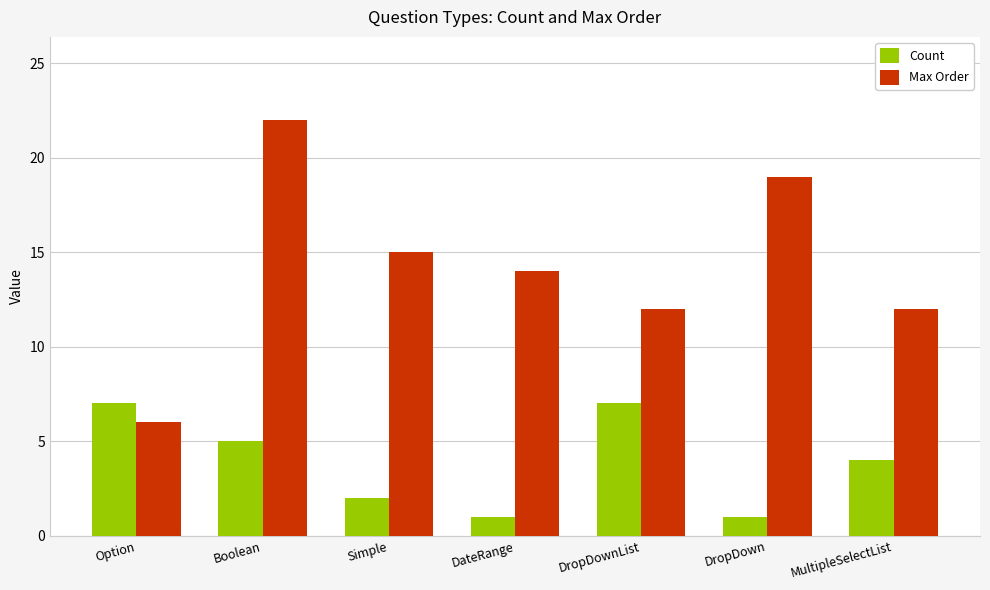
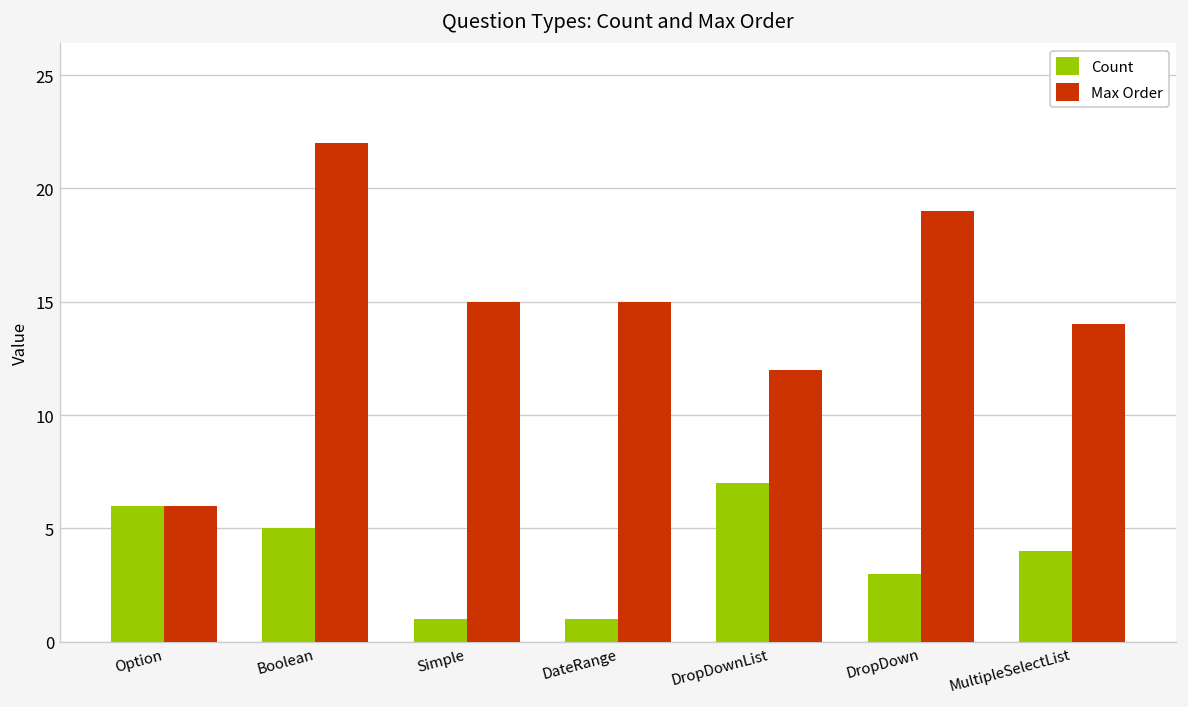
Count, Option: 7 -> 6
Count, Simple: 2 -> 1
Max Order, DateRange: 14 -> 15
Count, DropDown: 1 -> 3
Max Order, MultipleSelectList: 12 -> 14
